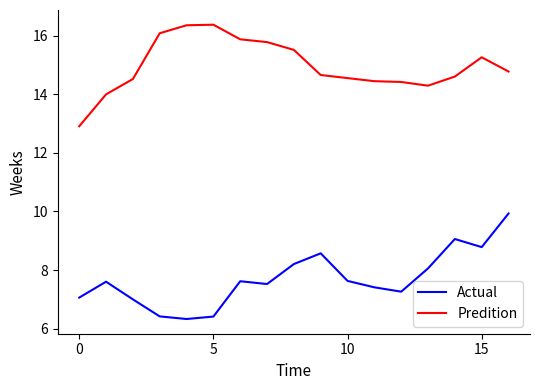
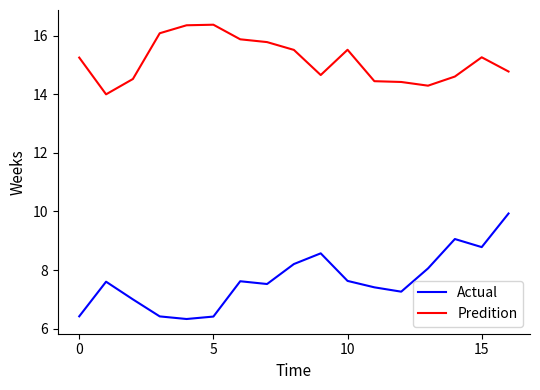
Actual, 0: 7.1 -> 6.4
Predition, 0: 12.9 -> 15.2
Predition, 10: 14.5 -> 15.5
